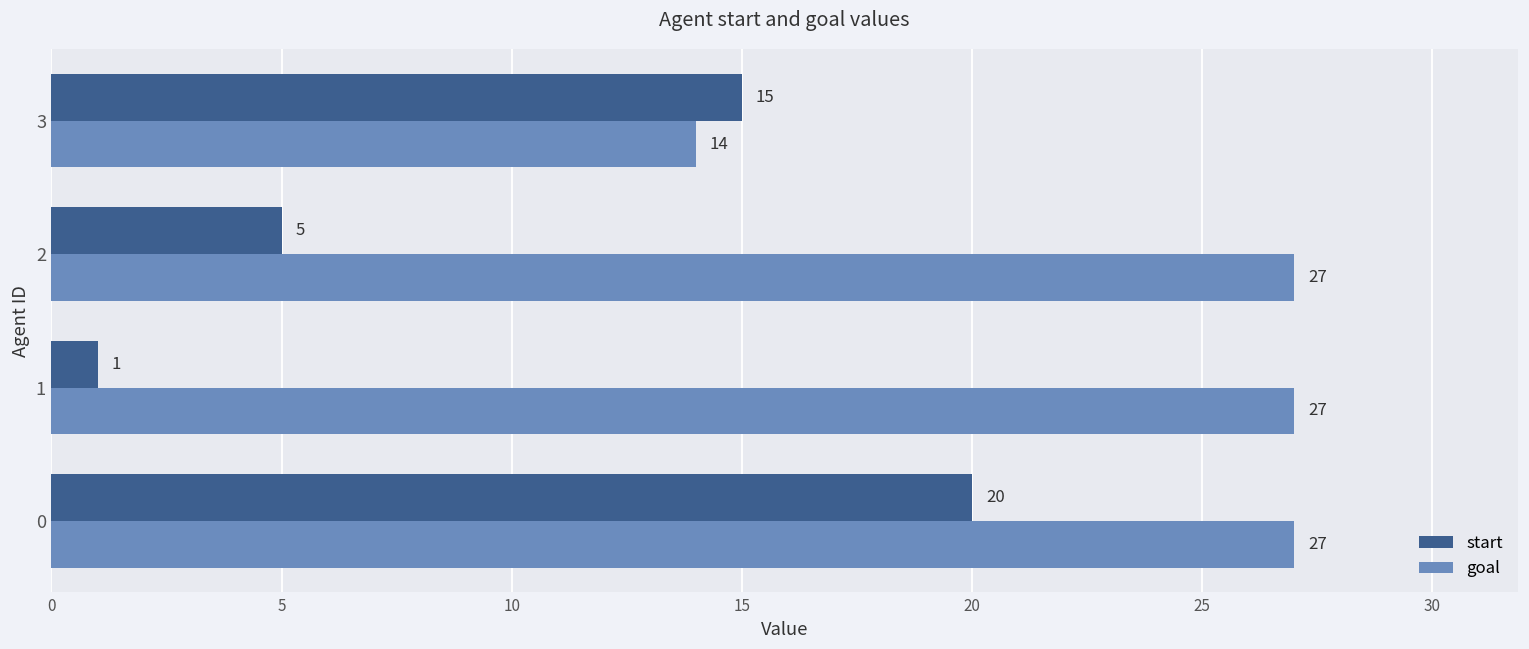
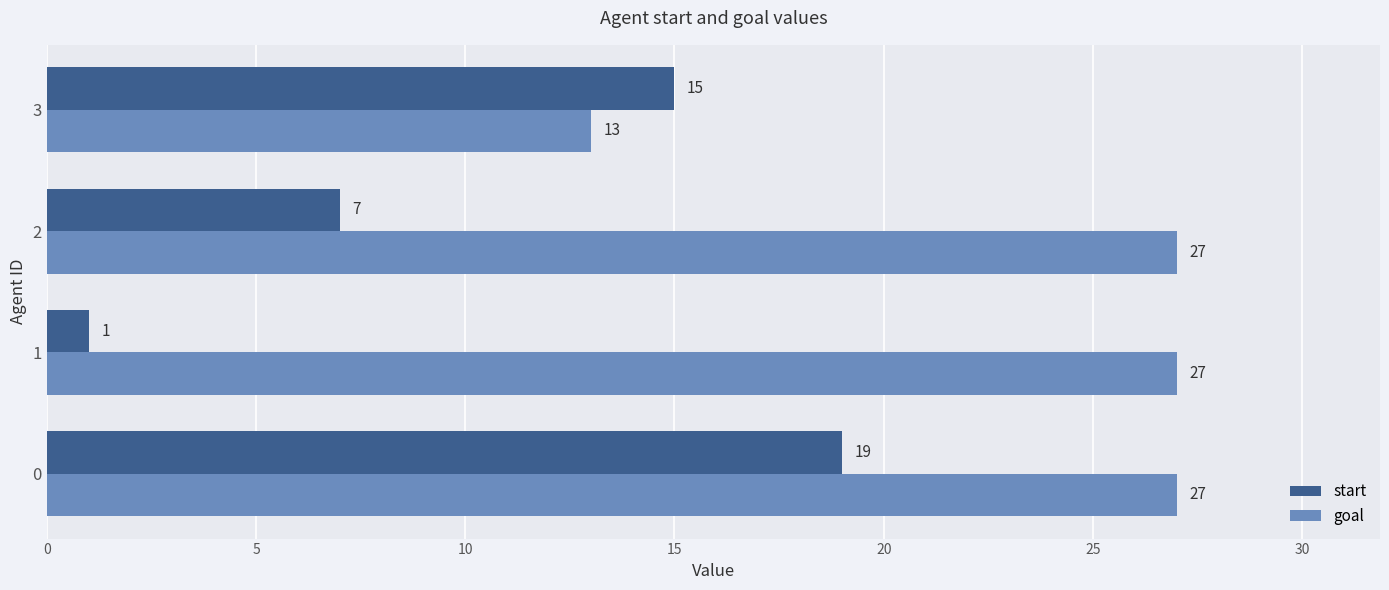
goal, 3: 14 -> 13
start, 2: 5 -> 7
start, 0: 20 -> 19
